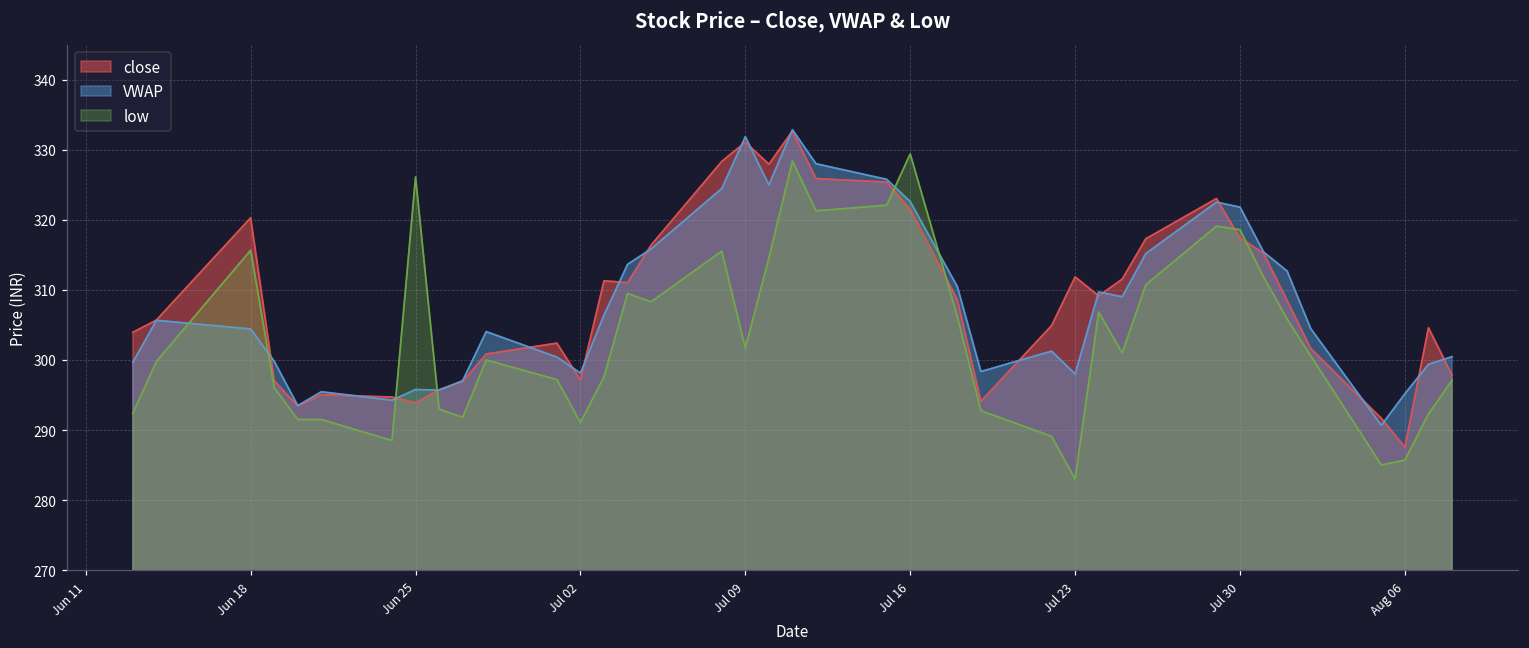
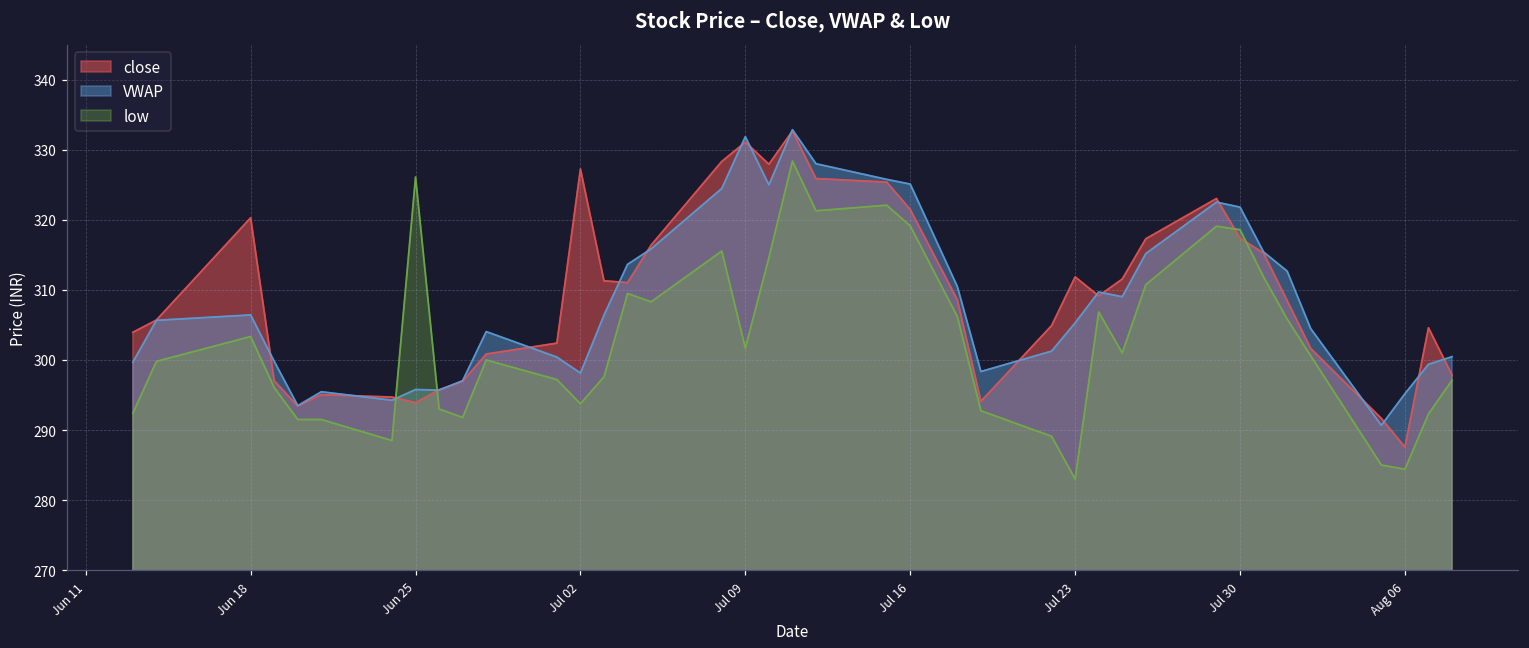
VWAP, Jun 18: 304 -> 306
low, Jun 18: 316 -> 303
close, Jul 02: 297 -> 327
low, Jul 02: 291 -> 294
VWAP, Jul 16: 323 -> 325
low, Jul 16: 329 -> 319
VWAP, Jul 23: 298 -> 305
low, Aug 06: 286 -> 284
